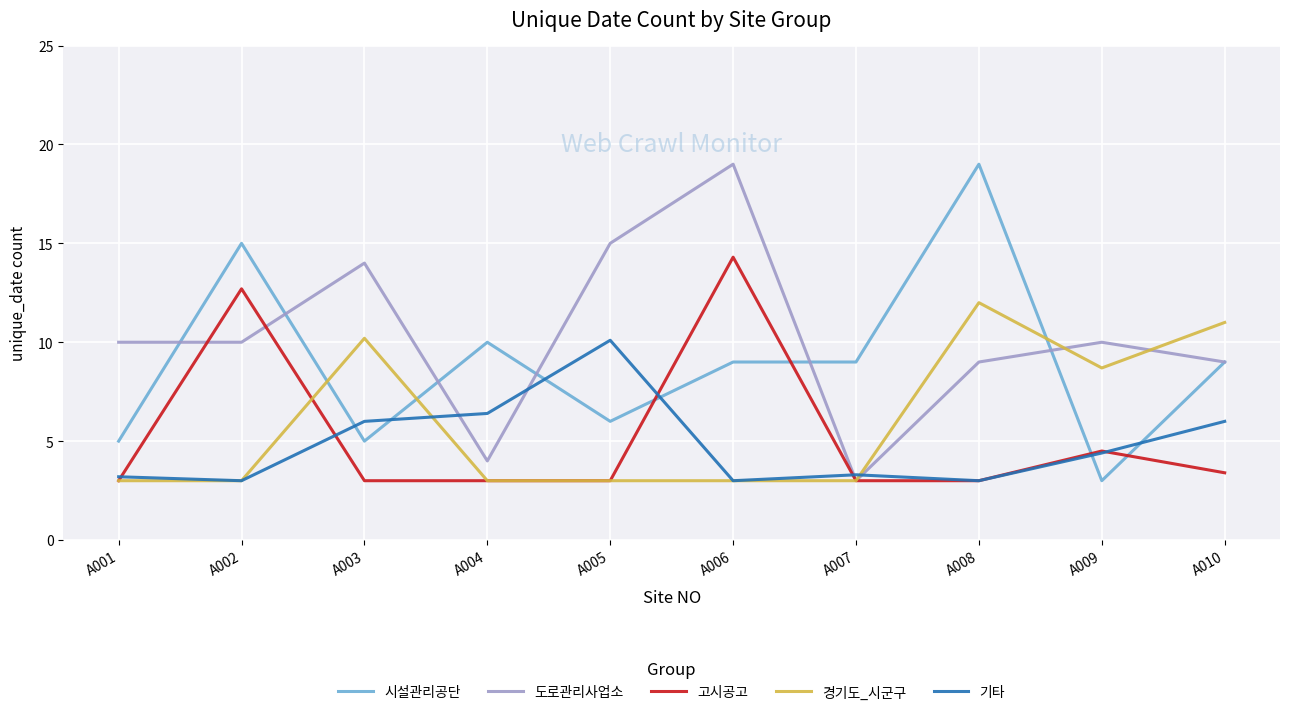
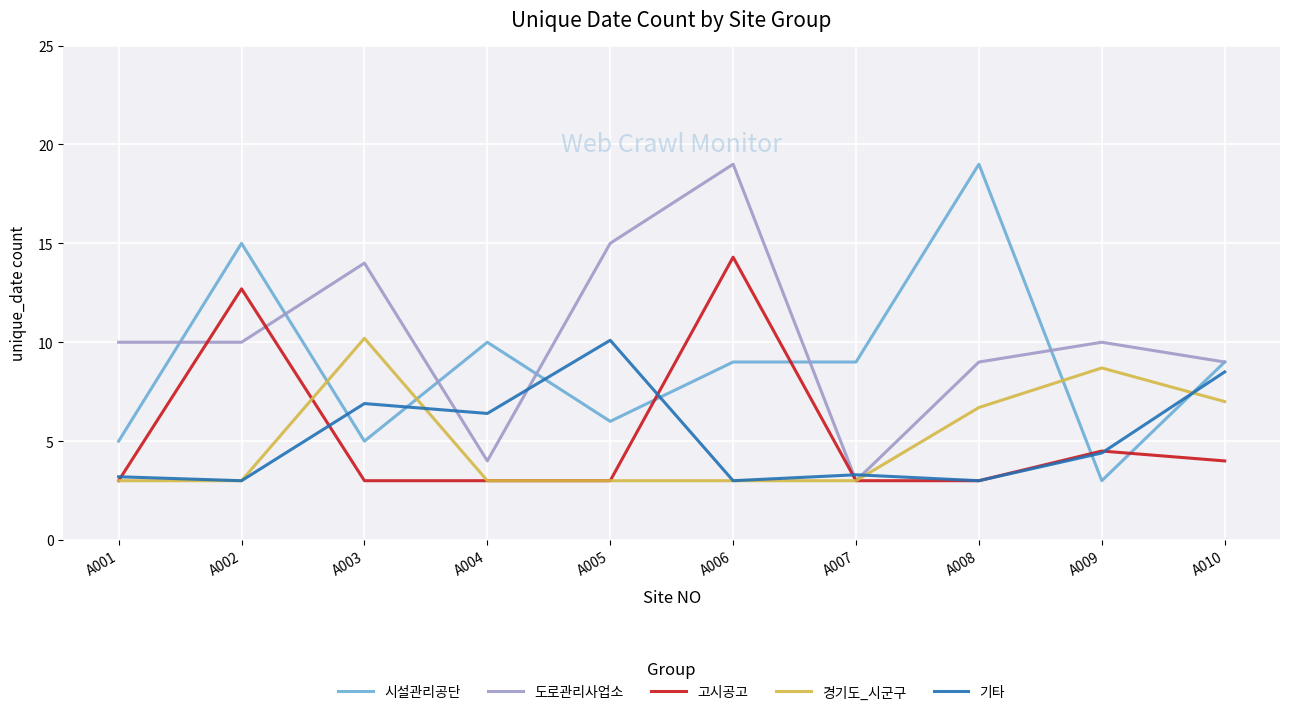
기타, A003: 6.0 -> 6.9
경기도_시군구, A008: 12.0 -> 6.7
고시공고, A010: 3.4 -> 4.0
경기도_시군구, A010: 11 -> 7
기타, A010: 6.0 -> 8.5
